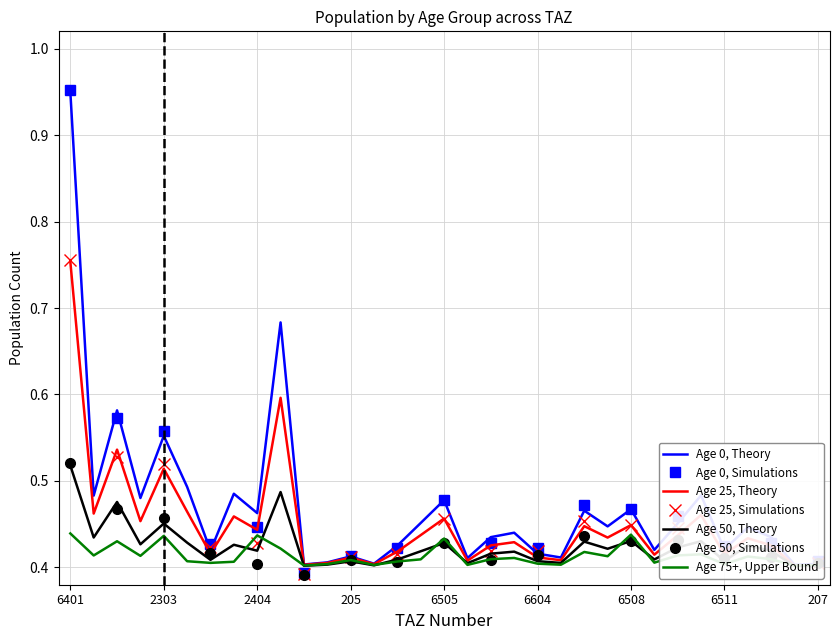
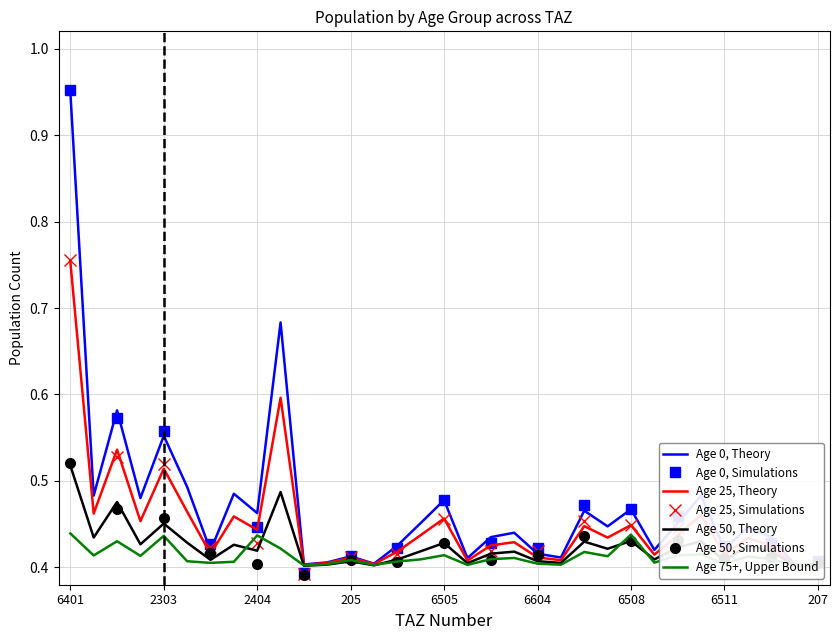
Age 75+, Upper Bound, 6505: 0.43 -> 0.41
